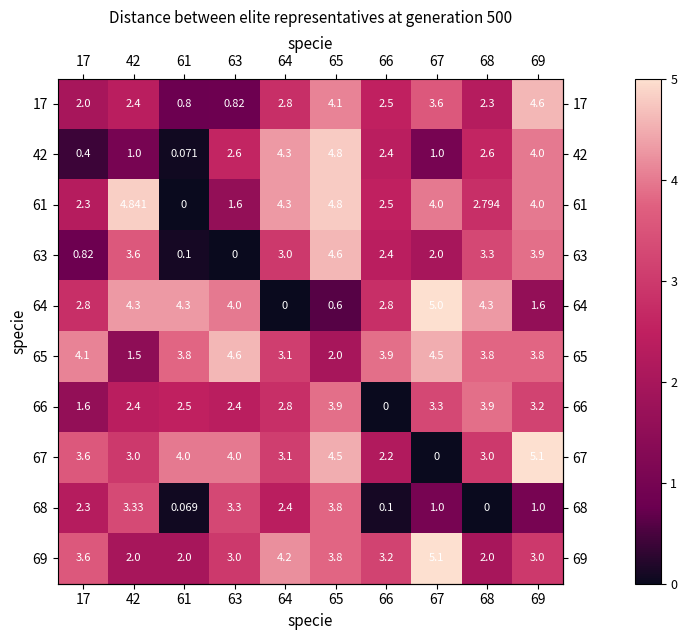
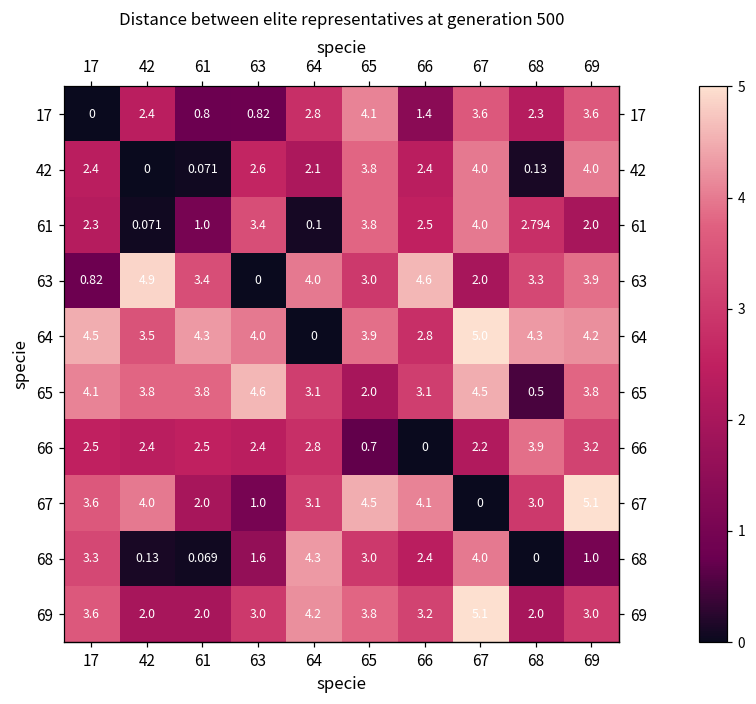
17, 17: 2.0 -> 0
17, 66: 2.5 -> 1.4
17, 69: 4.6 -> 3.6
42, 17: 0.4 -> 2.4
42, 42: 1.0 -> 0
42, 64: 4.3 -> 2.1
42, 65: 4.8 -> 3.8
42, 67: 1.0 -> 4.0
42, 68: 2.6 -> 0.13
61, 42: 4.841 -> 0.071
61, 61: 0 -> 1.0
61, 63: 1.6 -> 3.4
61, 64: 4.3 -> 0.1
61, 65: 4.8 -> 3.8
61, 69: 4.0 -> 2.0
63, 42: 3.6 -> 4.9
63, 61: 0.1 -> 3.4
63, 64: 3.0 -> 4.0
63, 65: 4.6 -> 3.0
63, 66: 2.4 -> 4.6
64, 17: 2.8 -> 4.5
64, 42: 4.3 -> 3.5
64, 65: 0.6 -> 3.9
64, 69: 1.6 -> 4.2
65, 42: 1.5 -> 3.8
65, 66: 3.9 -> 3.1
65, 68: 3.8 -> 0.5
66, 17: 1.6 -> 2.5
66, 65: 3.9 -> 0.7
66, 67: 3.3 -> 2.2
67, 42: 3.0 -> 4.0
67, 61: 4.0 -> 2.0
67, 63: 4.0 -> 1.0
67, 66: 2.2 -> 4.1
68, 17: 2.3 -> 3.3
68, 42: 3.33 -> 0.13
68, 63: 3.3 -> 1.6
68, 64: 2.4 -> 4.3
68, 65: 3.8 -> 3.0
68, 66: 0.1 -> 2.4
68, 67: 1.0 -> 4.0
